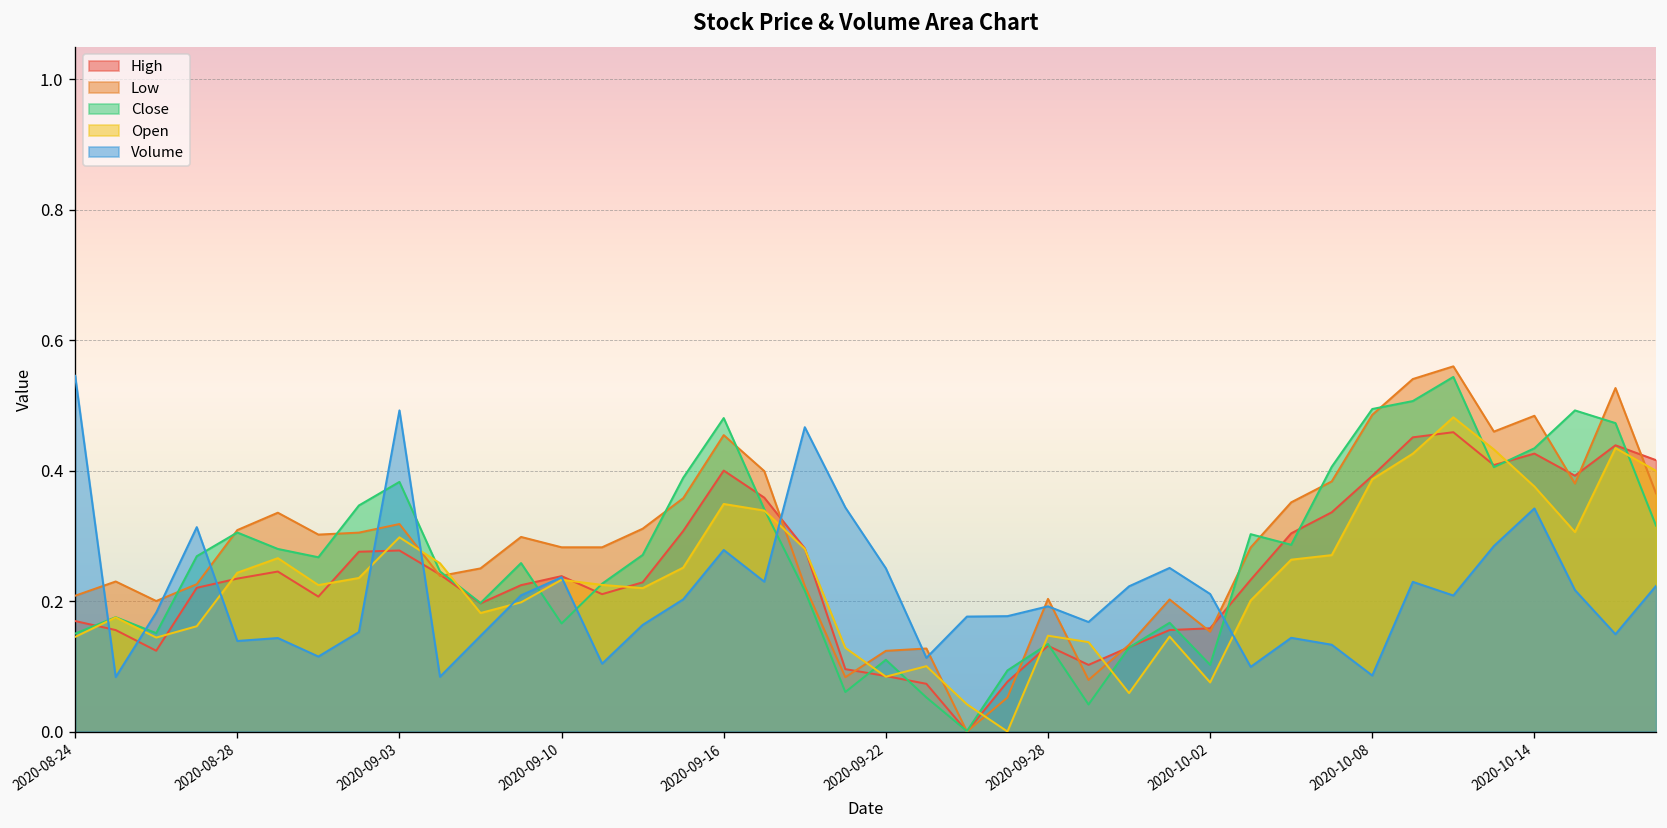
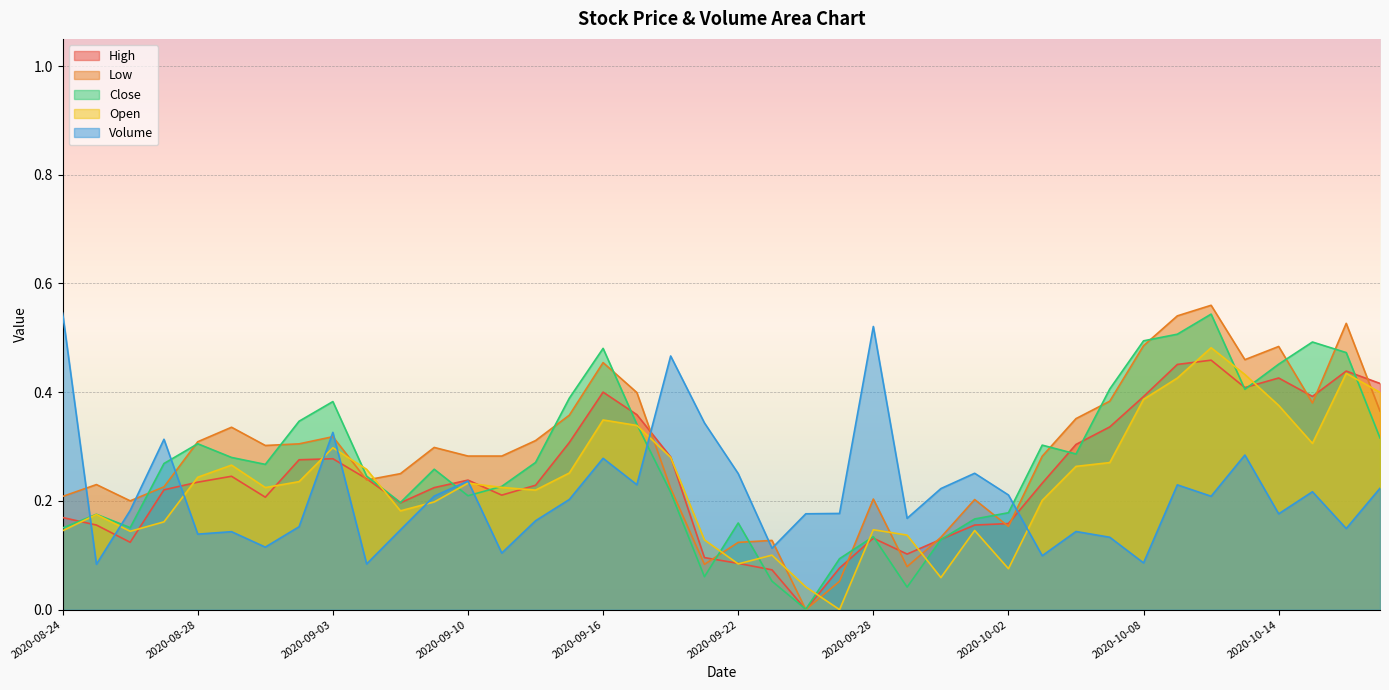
Volume, 2020-09-03: 0.49 -> 0.33
Close, 2020-09-10: 0.17 -> 0.21
Close, 2020-09-22: 0.11 -> 0.16
Volume, 2020-09-28: 0.19 -> 0.52
Close, 2020-10-02: 0.10 -> 0.18
Close, 2020-10-14: 0.43 -> 0.45
Volume, 2020-10-14: 0.34 -> 0.18
